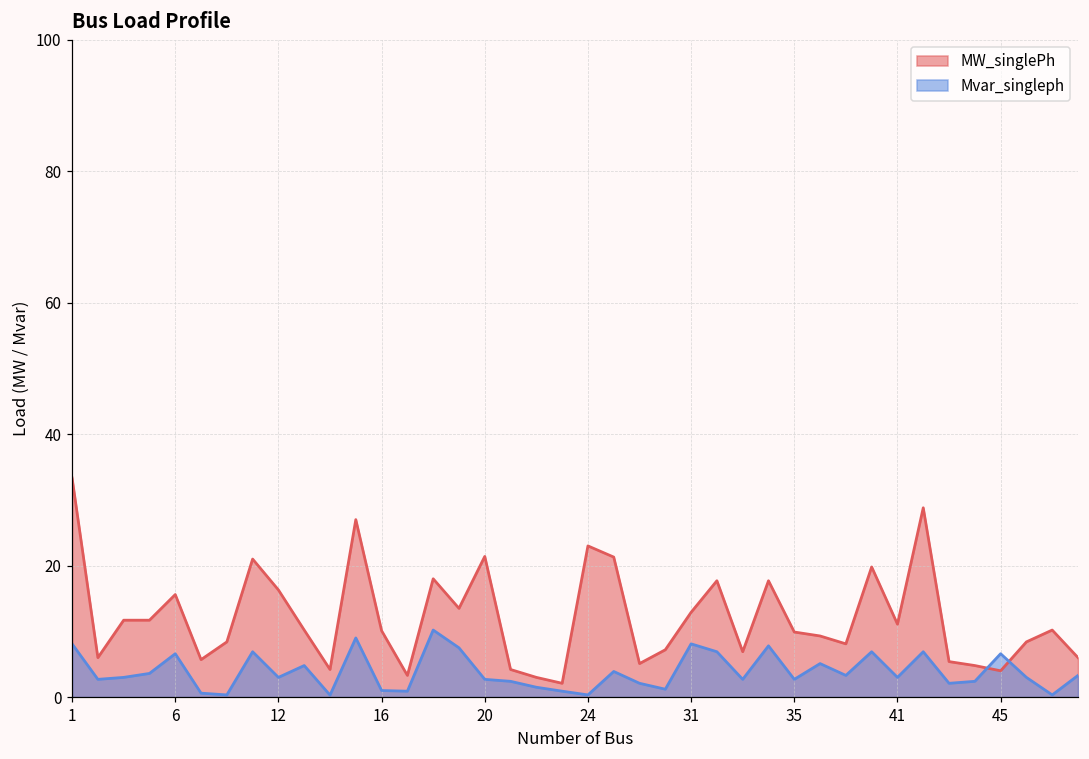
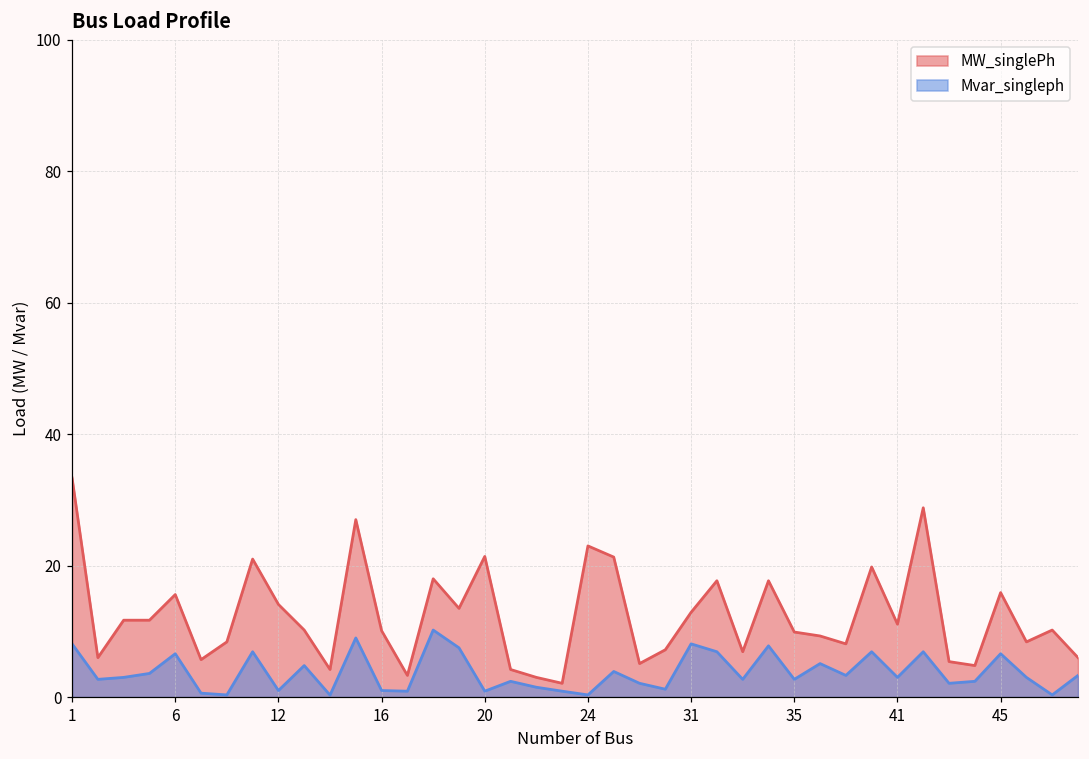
MW_singlePh, 12: 16 -> 14
Mvar_singleph, 12: 3 -> 1
Mvar_singleph, 20: 3 -> 1
MW_singlePh, 45: 4 -> 16
